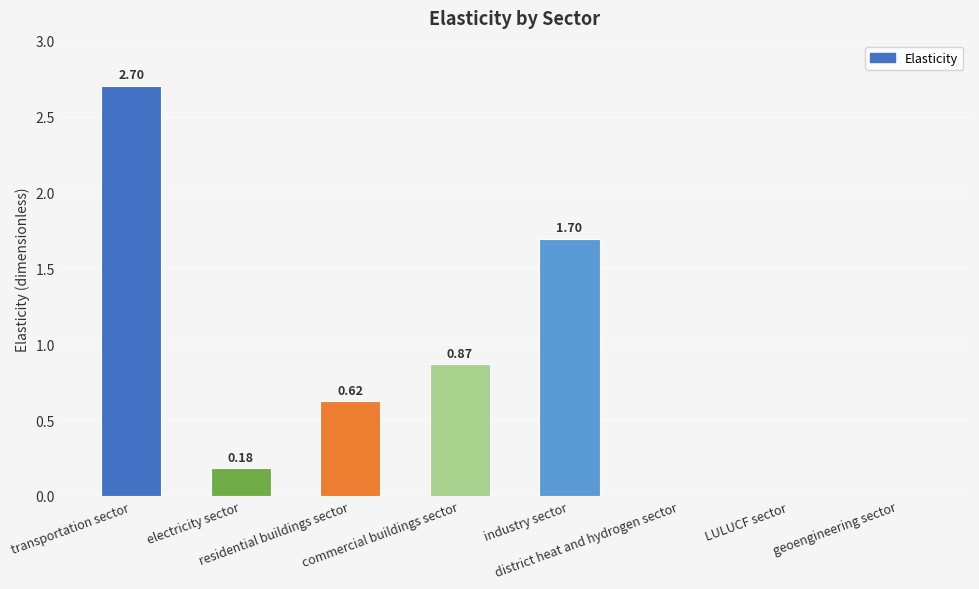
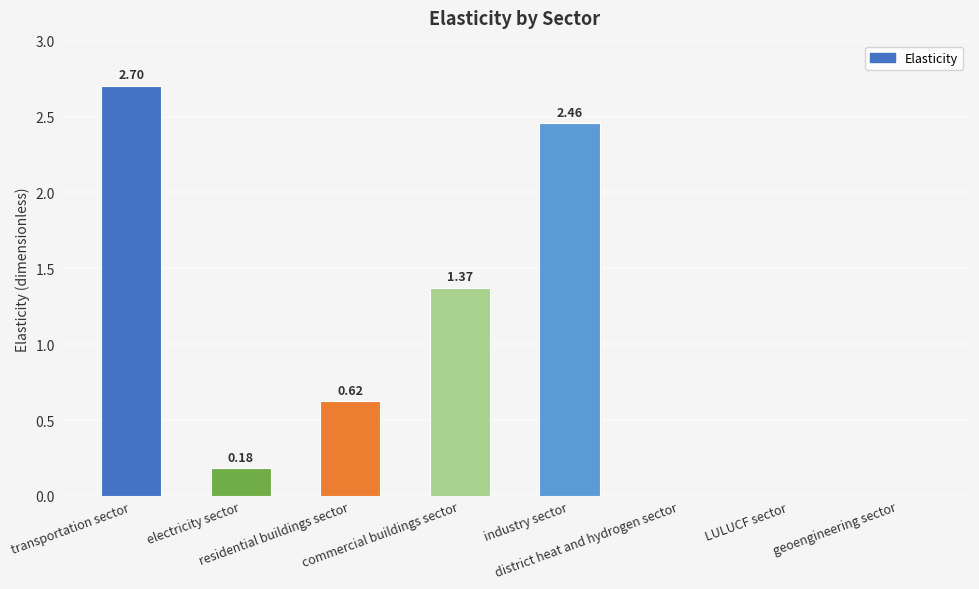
commercial buildings sector: 0.87 -> 1.37
industry sector: 1.70 -> 2.46
